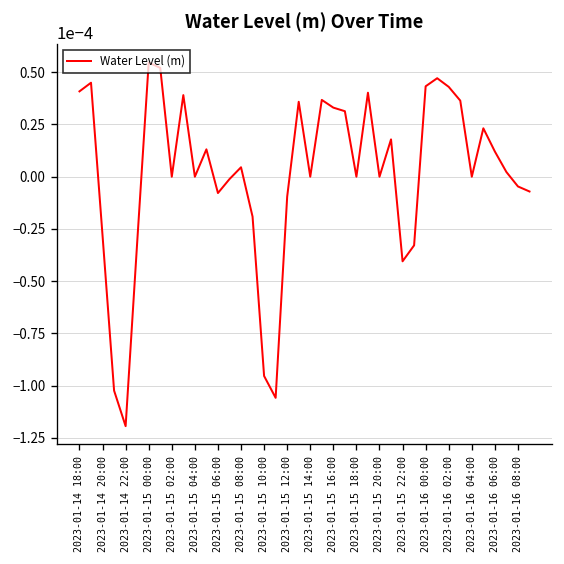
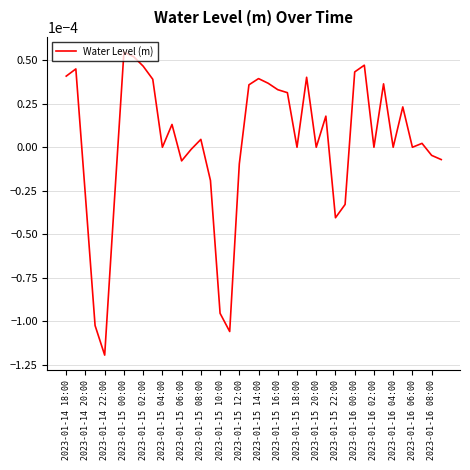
2023-01-15 02:00: 0.00000 -> 0.00005
2023-01-15 14:00: 0.00000 -> 0.00004
2023-01-16 02:00: 0.00004 -> 0.00000
2023-01-16 06:00: 0.00001 -> 0.00000
